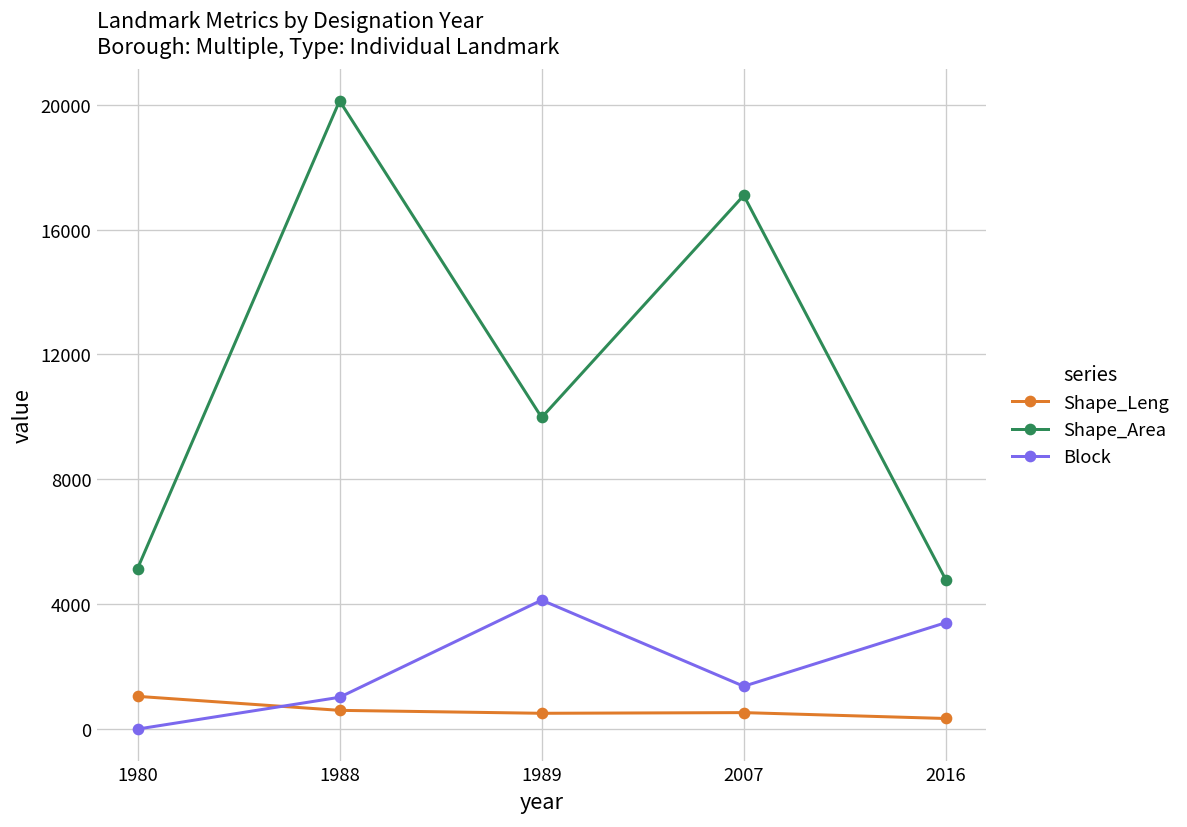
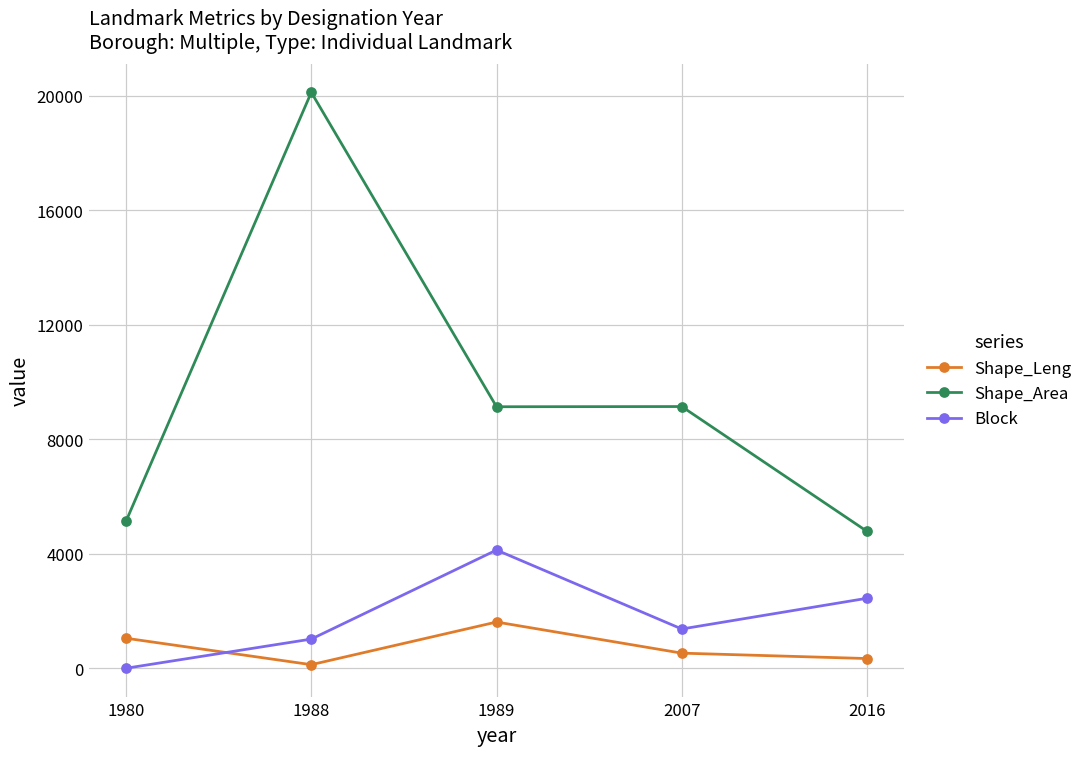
Shape_Leng, 1988: 600 -> 100
Shape_Leng, 1989: 500 -> 1600
Shape_Area, 1989: 10000 -> 9100
Shape_Area, 2007: 17100 -> 9100
Block, 2016: 3400 -> 2400
